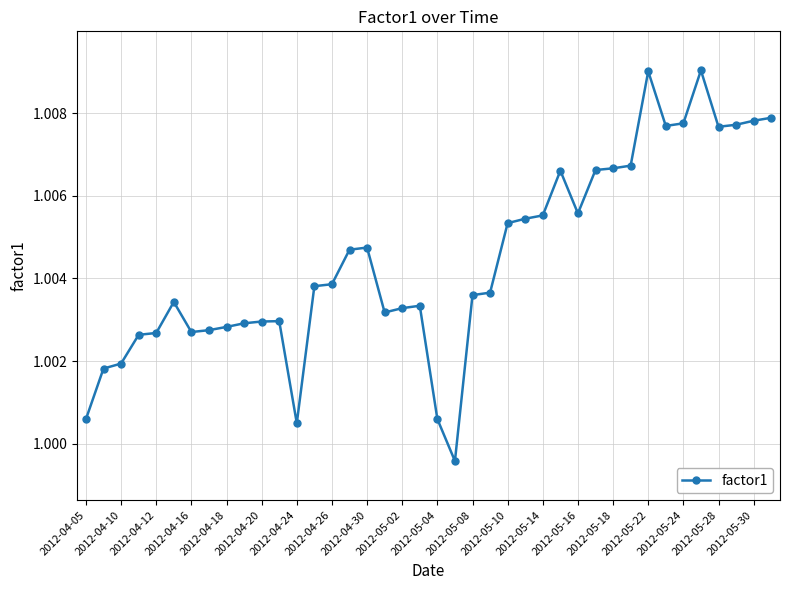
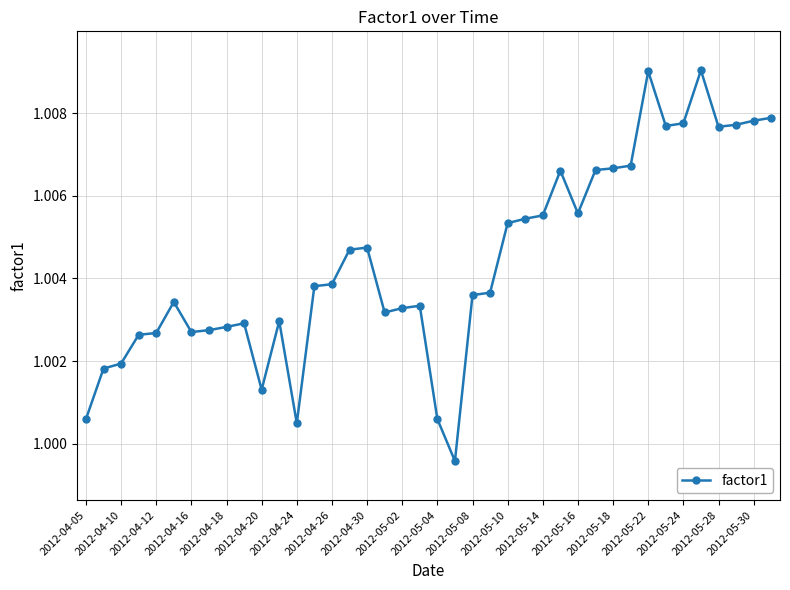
2012-04-20: 1.0030 -> 1.0013
